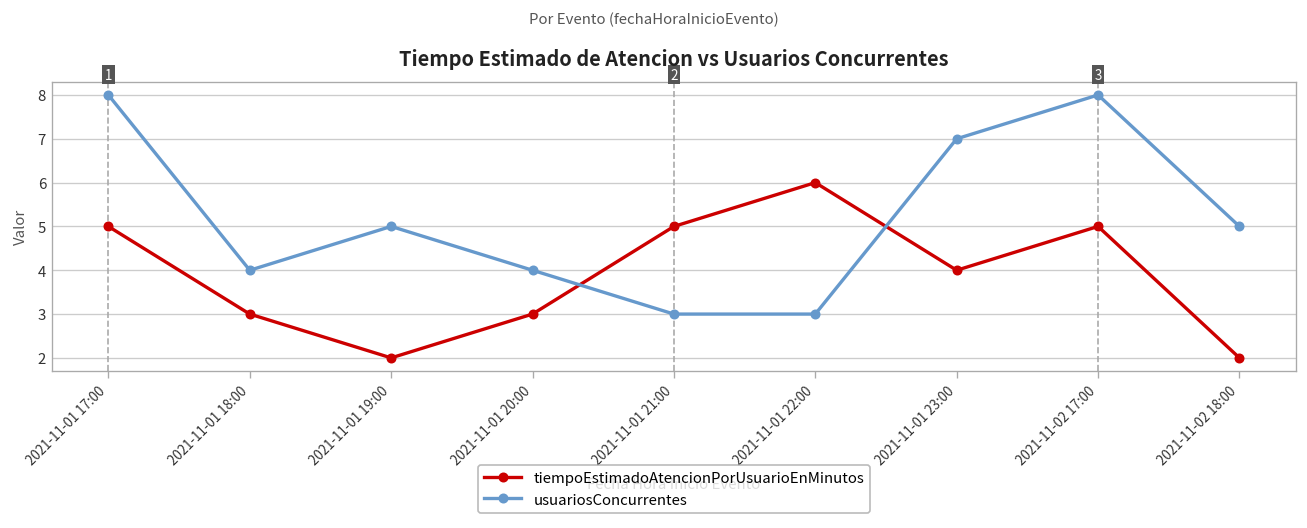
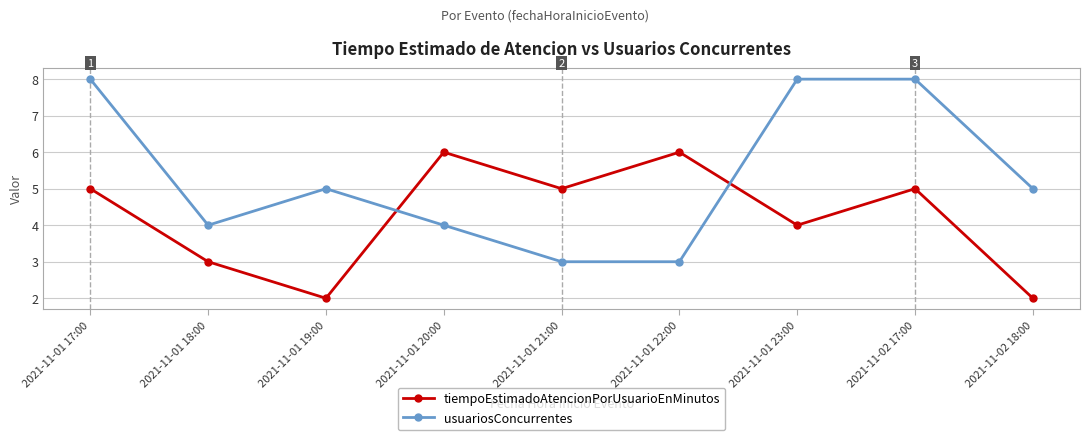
tiempoEstimadoAtencionPorUsuarioEnMinutos, 2021-11-01 20:00: 3 -> 6
usuariosConcurrentes, 2021-11-01 23:00: 7 -> 8
